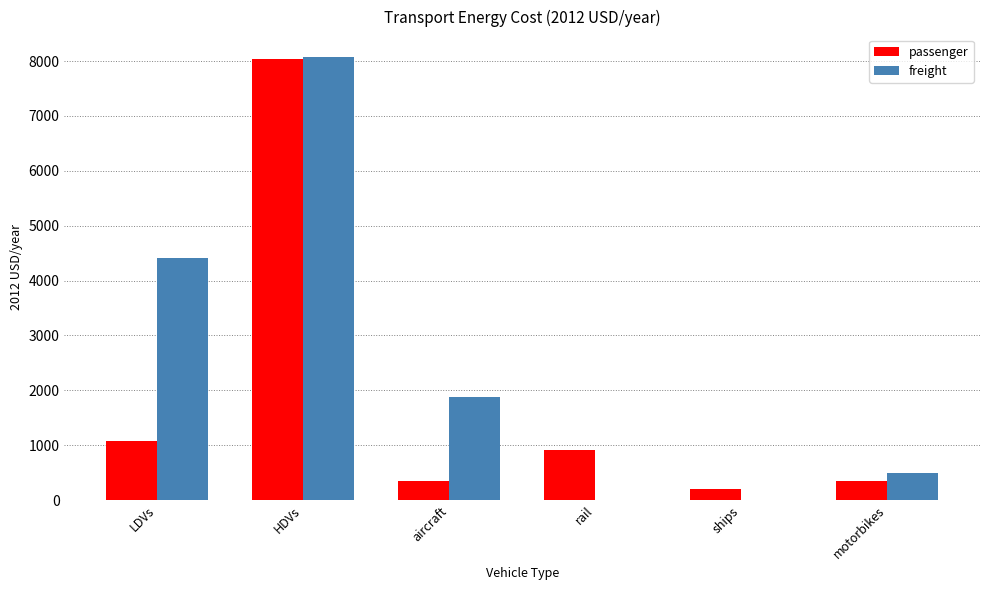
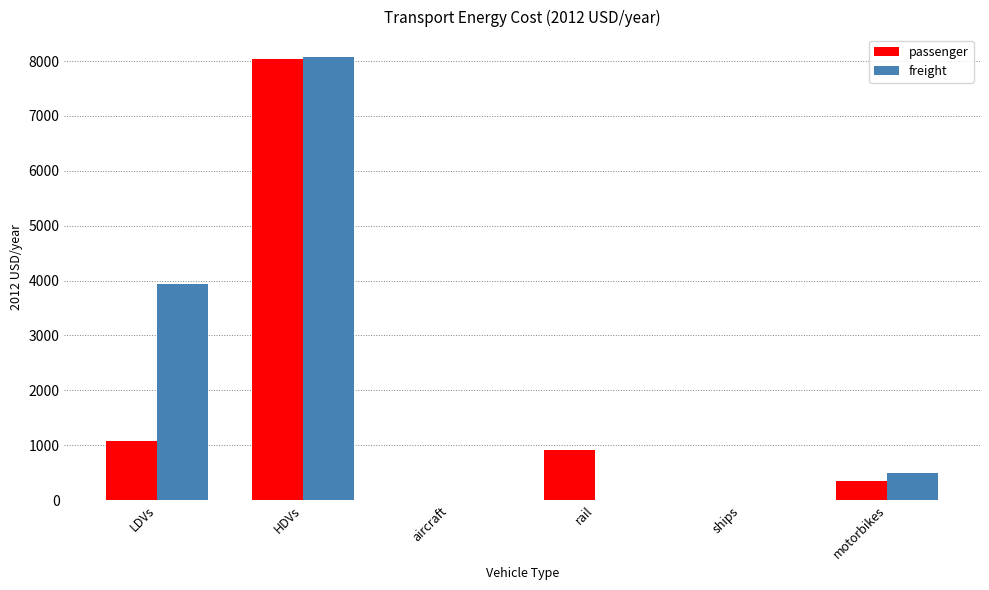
freight, LDVs: 4400 -> 3900
passenger, aircraft: 400 -> 0
freight, aircraft: 1900 -> 0
passenger, ships: 200 -> 0
